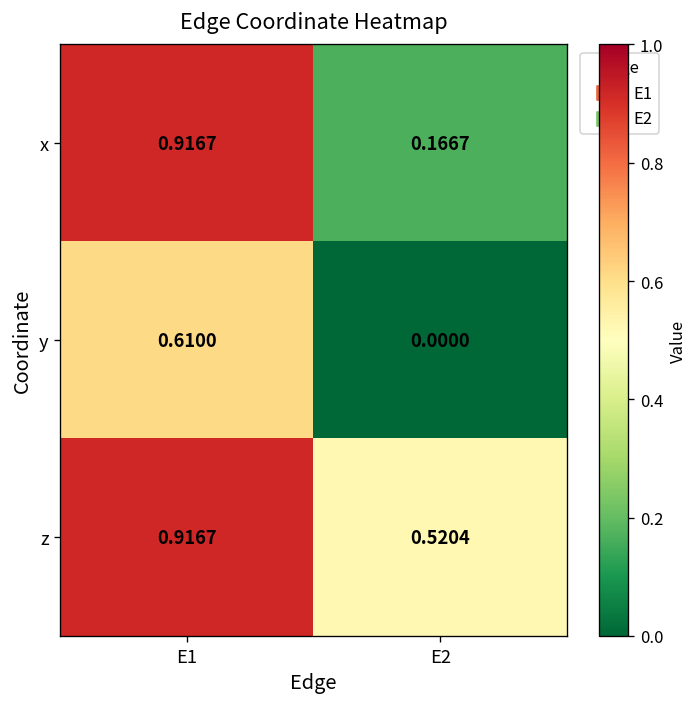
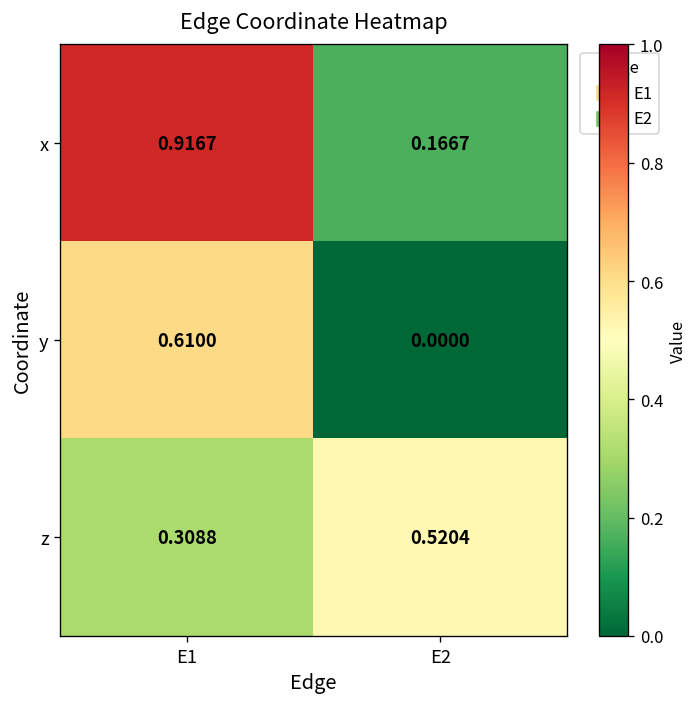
z, E1: 0.9167 -> 0.3088
